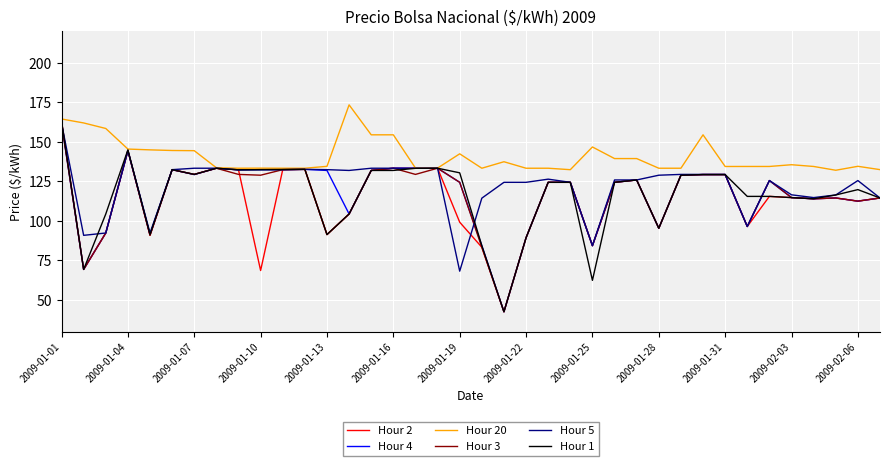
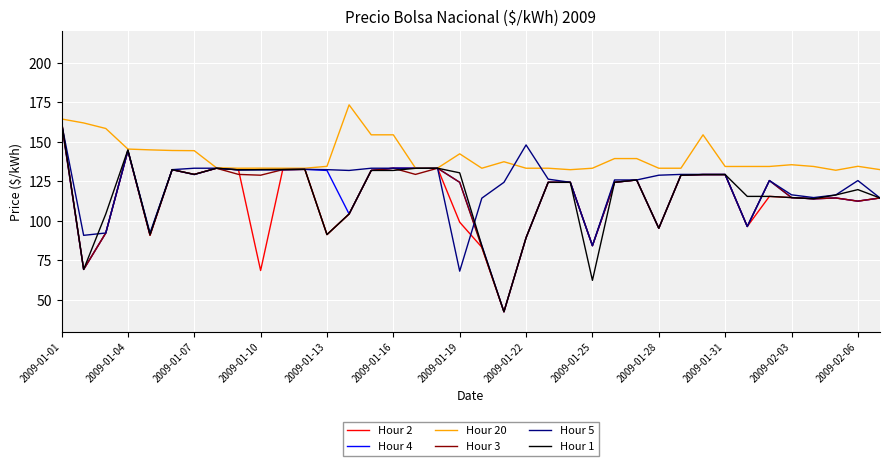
Hour 5, 2009-01-22: 124 -> 148
Hour 20, 2009-01-25: 147 -> 133
